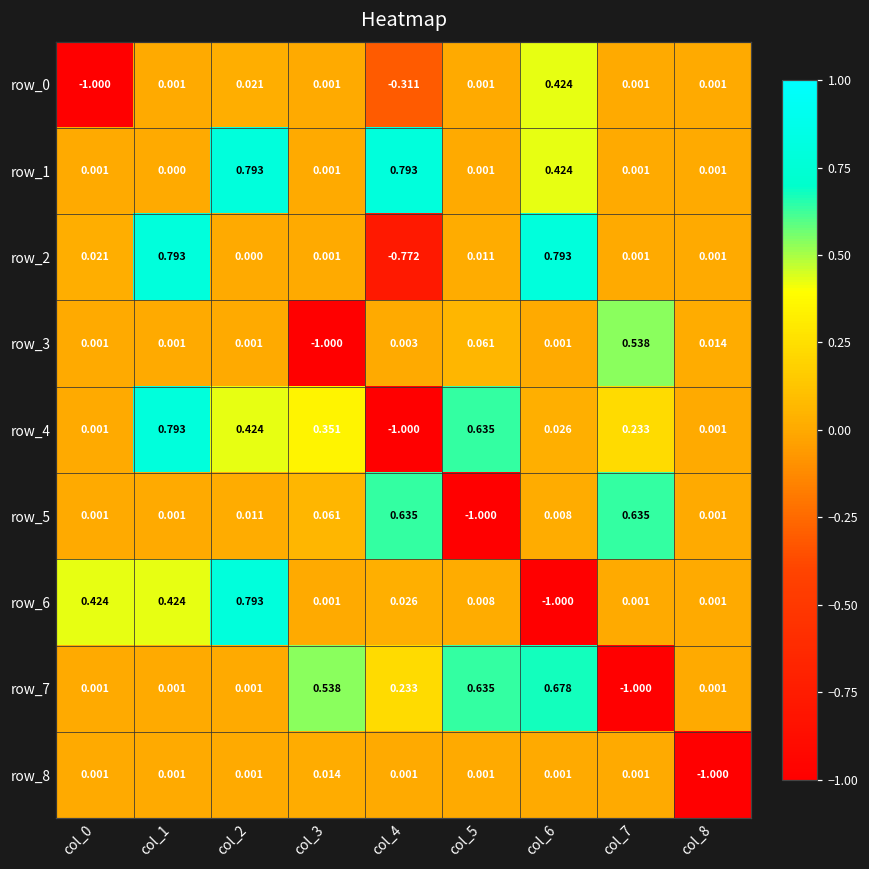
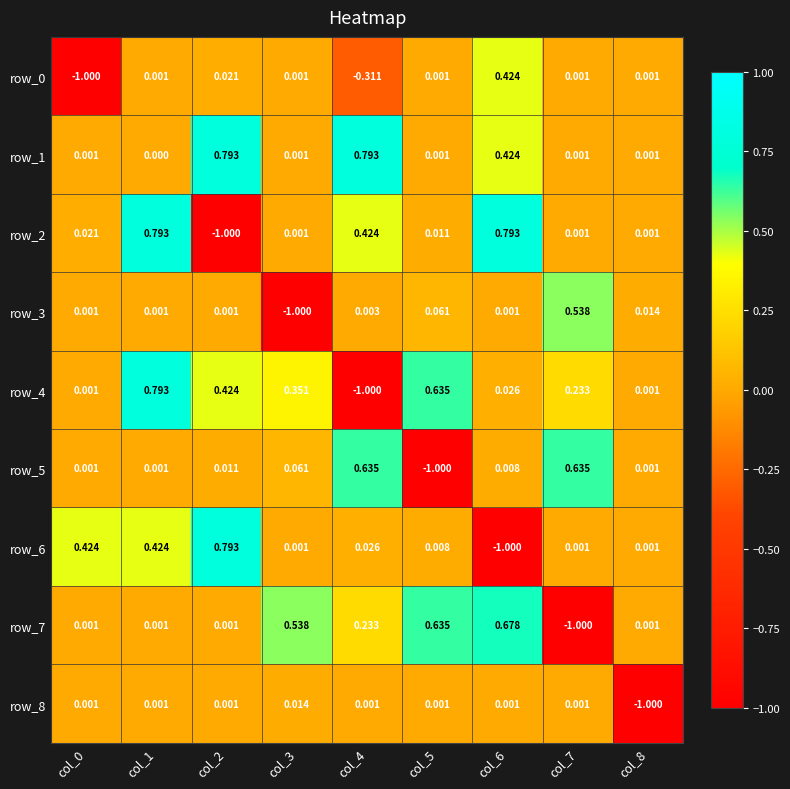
row_2, col_2: 0.000 -> -1.000
row_2, col_4: -0.772 -> 0.424
